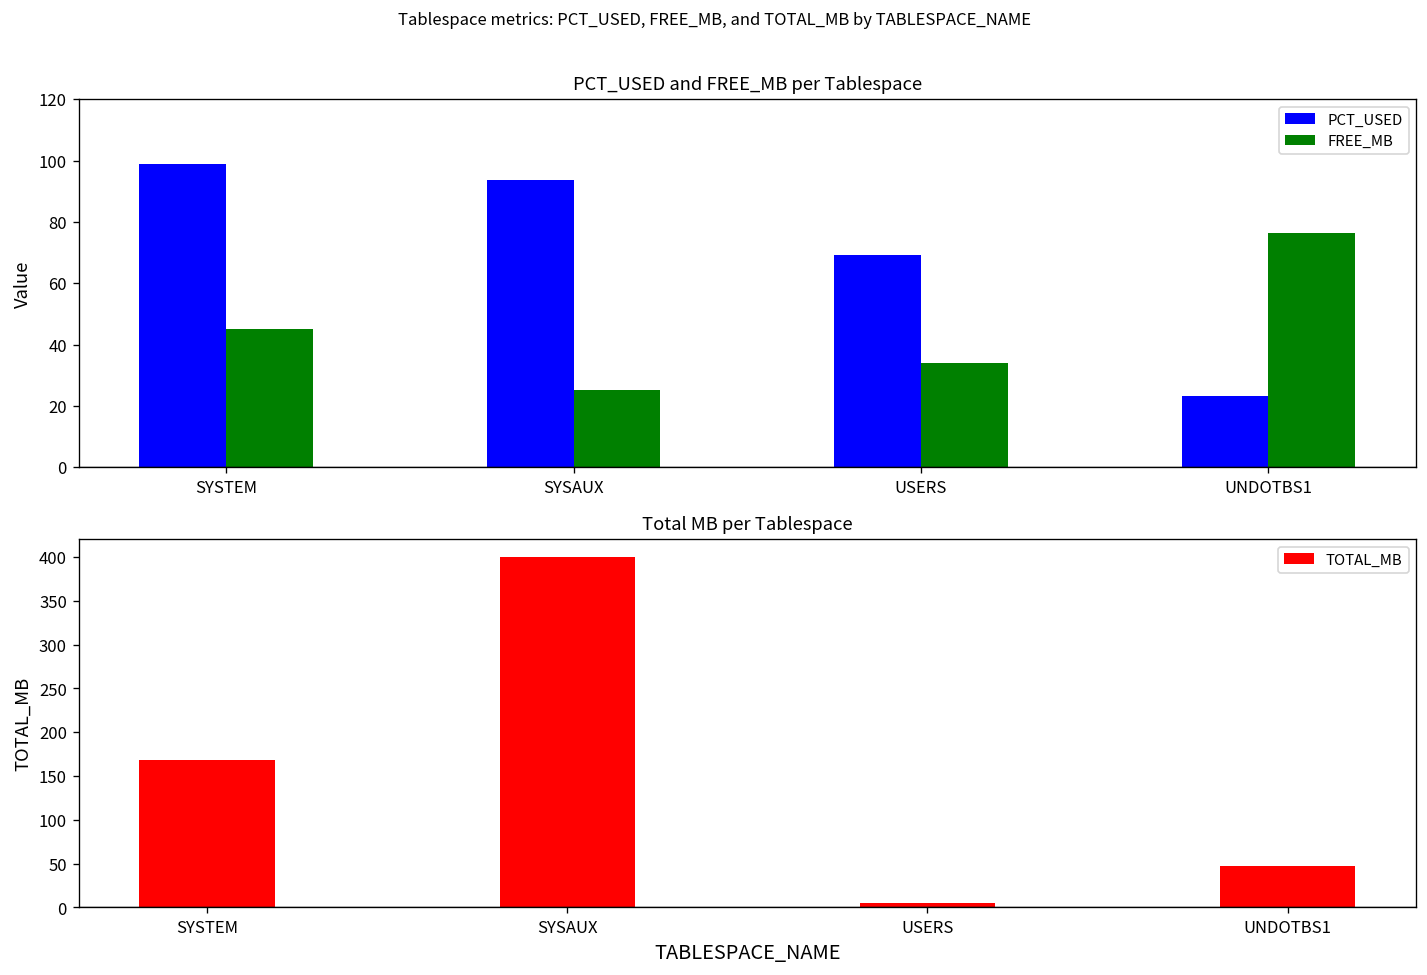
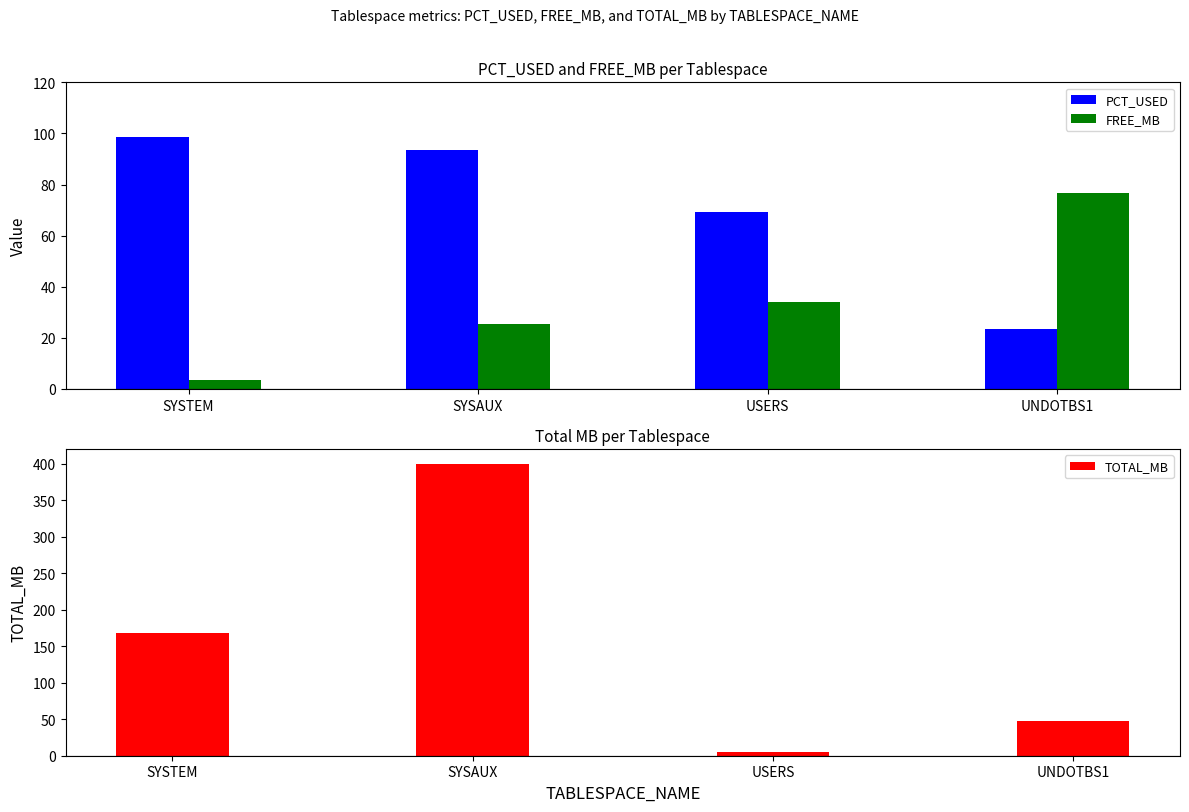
PCT_USED and FREE_MB per Tablespace, FREE_MB, SYSTEM: 45 -> 3
